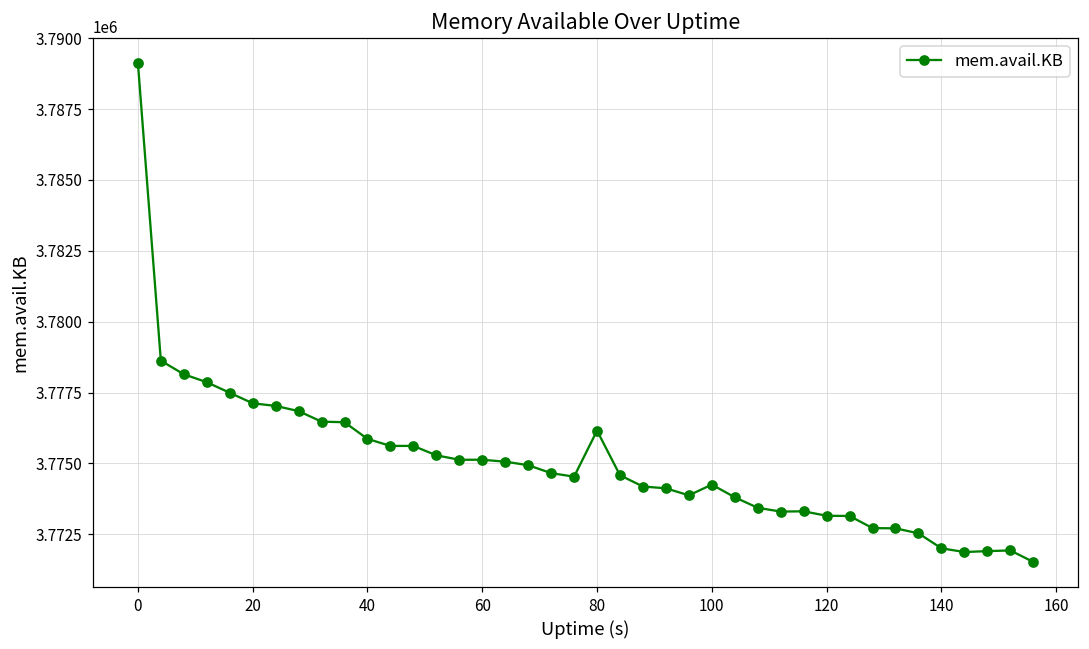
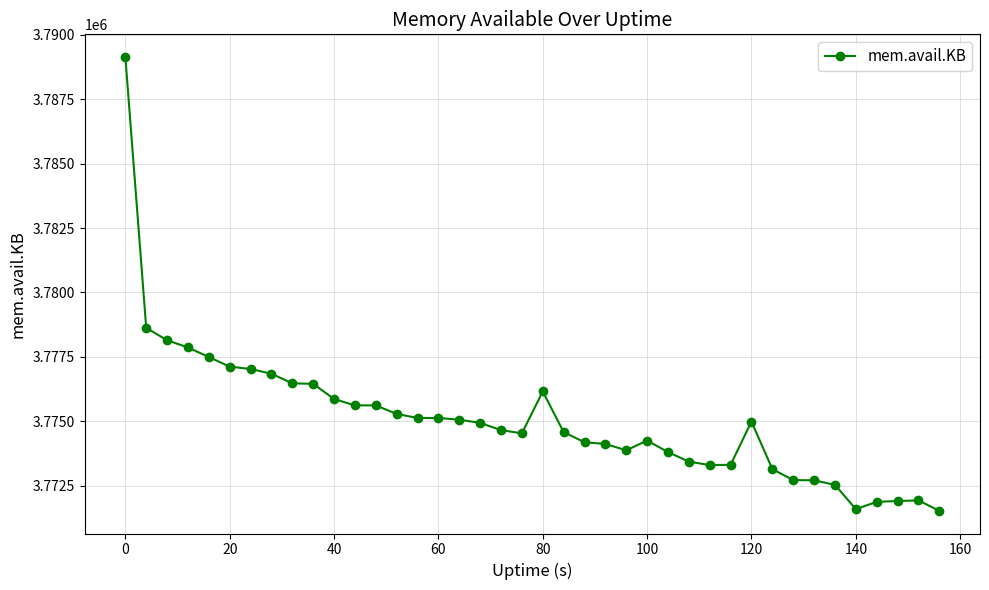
120: 3773200 -> 3775000
140: 3772000 -> 3771600
